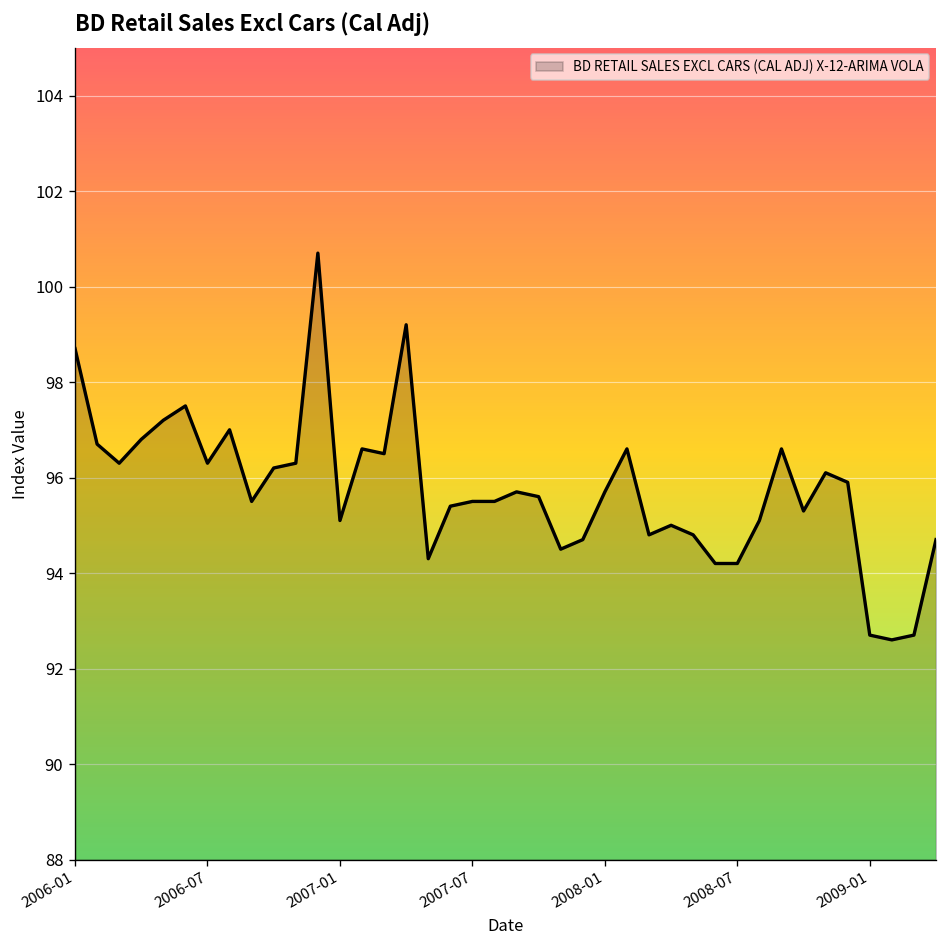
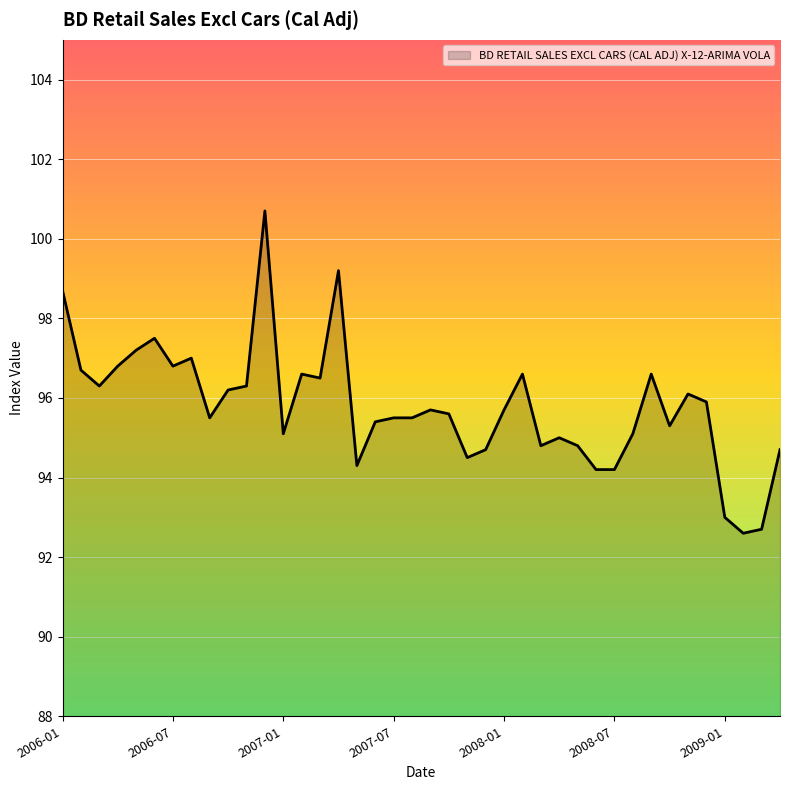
2006-07: 96.3 -> 96.8
2009-01: 92.7 -> 93.0
